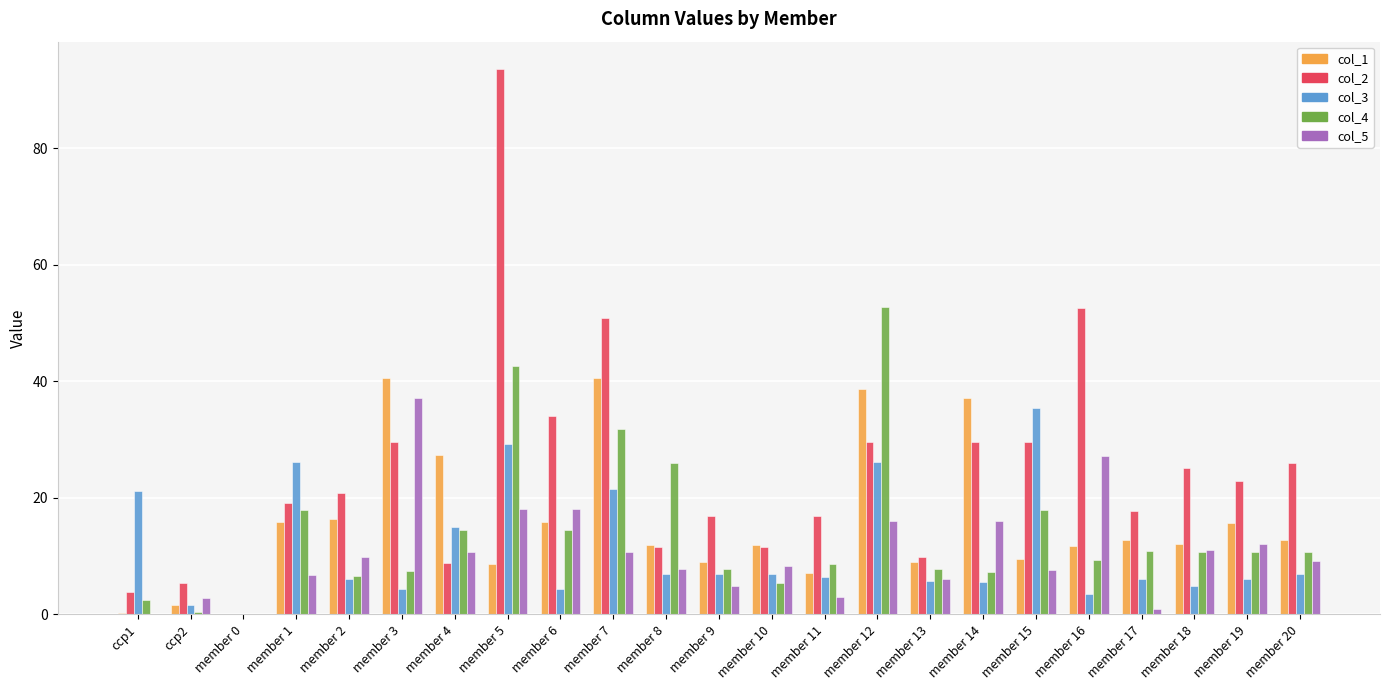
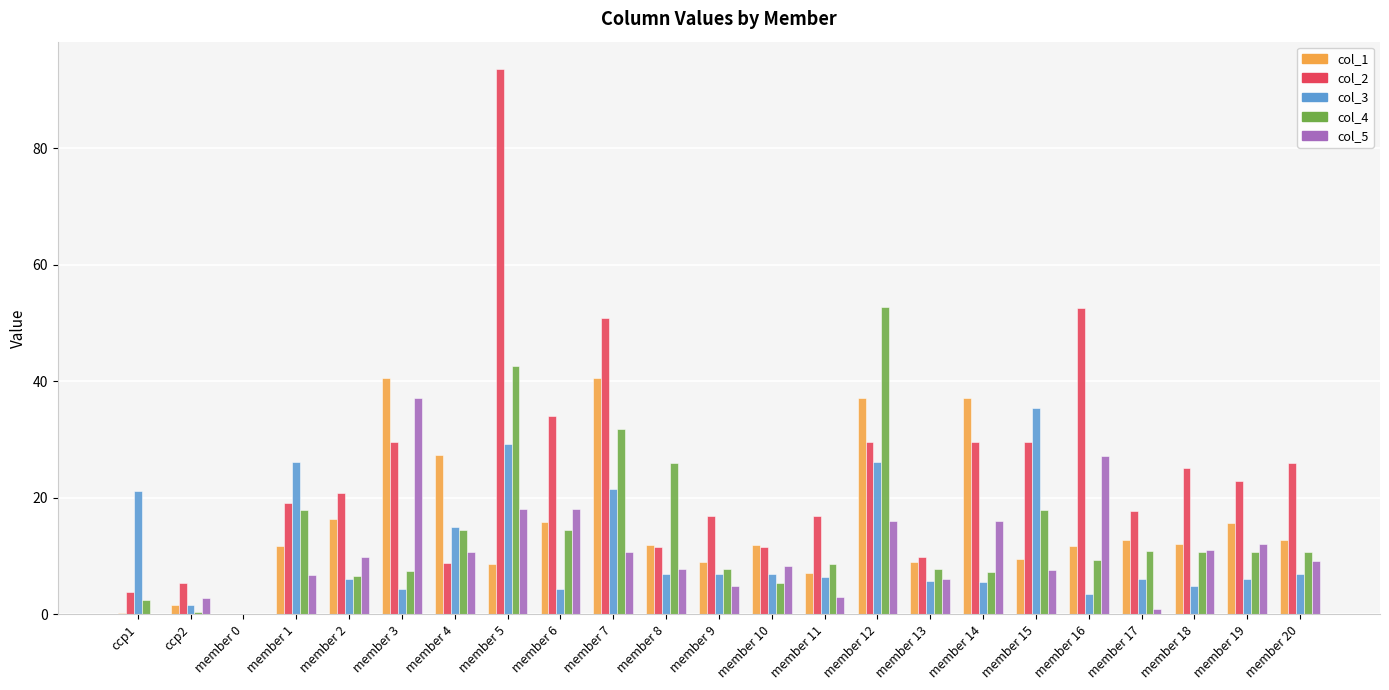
col_1, member 1: 16 -> 12
col_1, member 12: 39 -> 37
